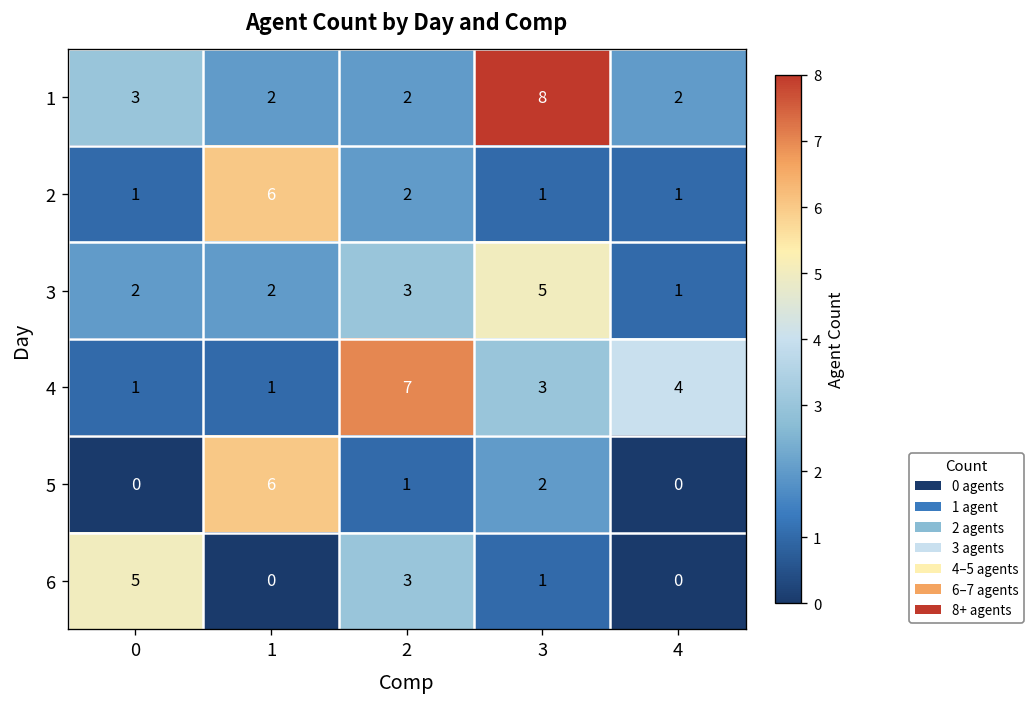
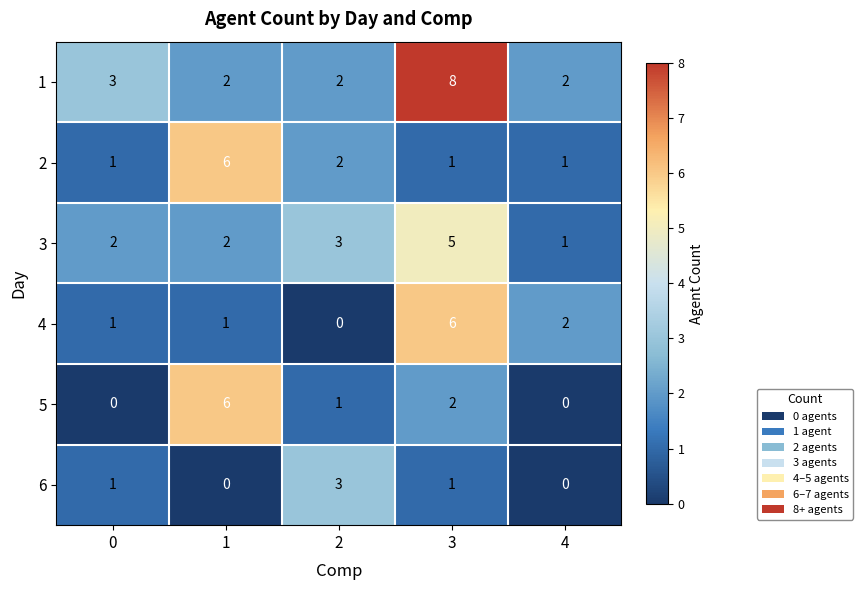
4, 2: 7 -> 0
4, 3: 3 -> 6
4, 4: 4 -> 2
6, 0: 5 -> 1
